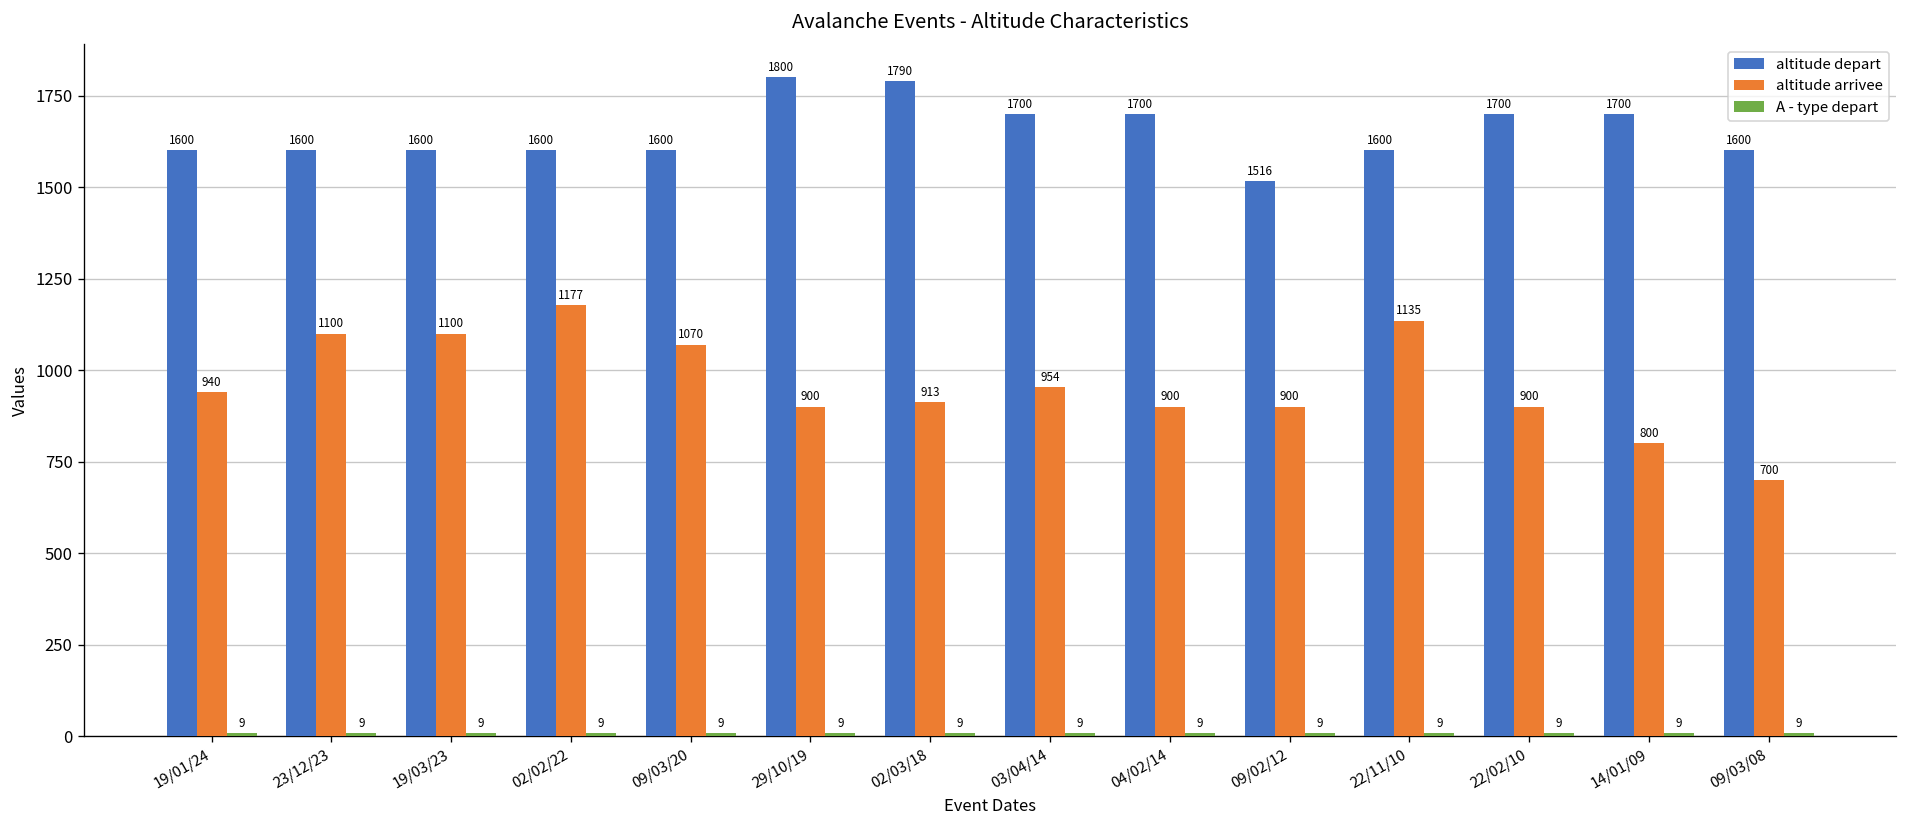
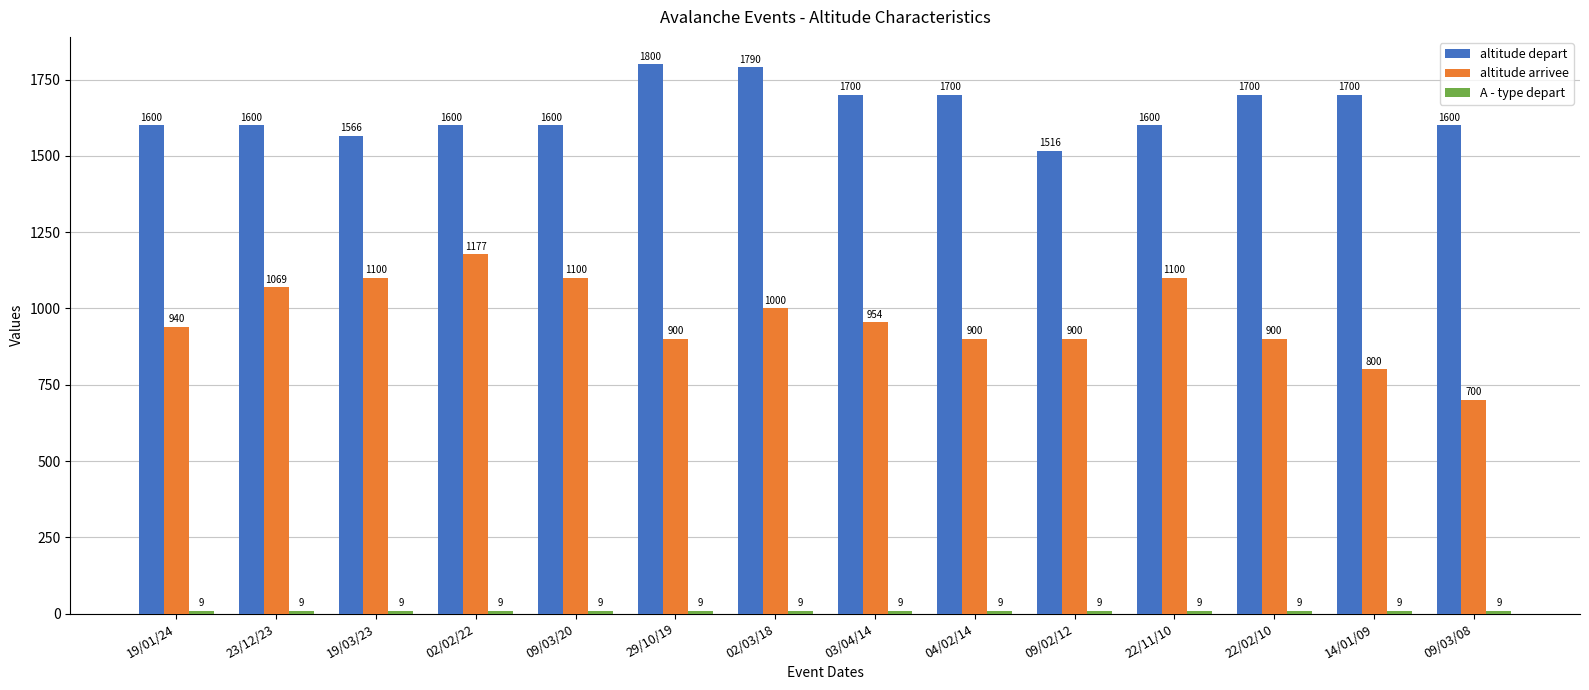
altitude arrivee, 23/12/23: 1100 -> 1069
altitude depart, 19/03/23: 1600 -> 1566
altitude arrivee, 09/03/20: 1070 -> 1100
altitude arrivee, 02/03/18: 913 -> 1000
altitude arrivee, 22/11/10: 1135 -> 1100
